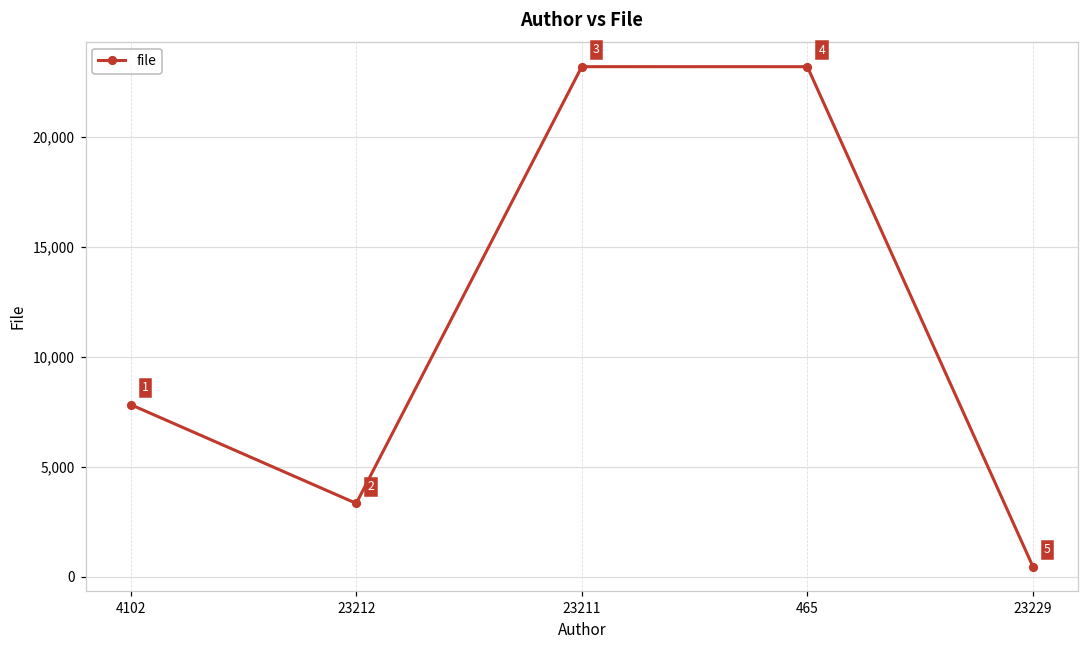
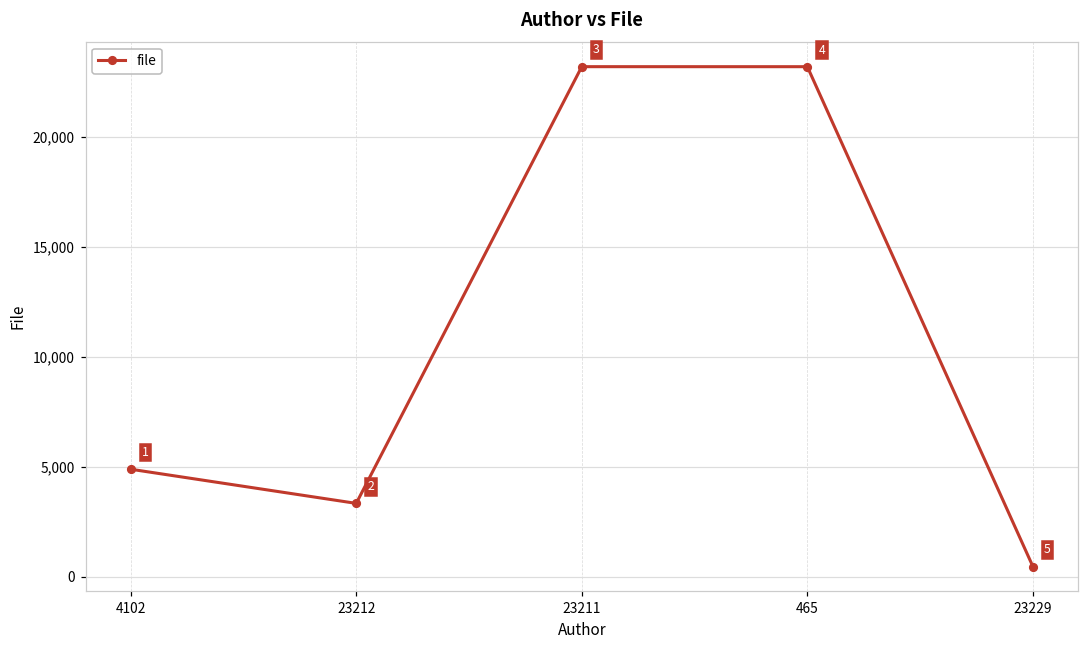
4102: 7,800 -> 4,900
